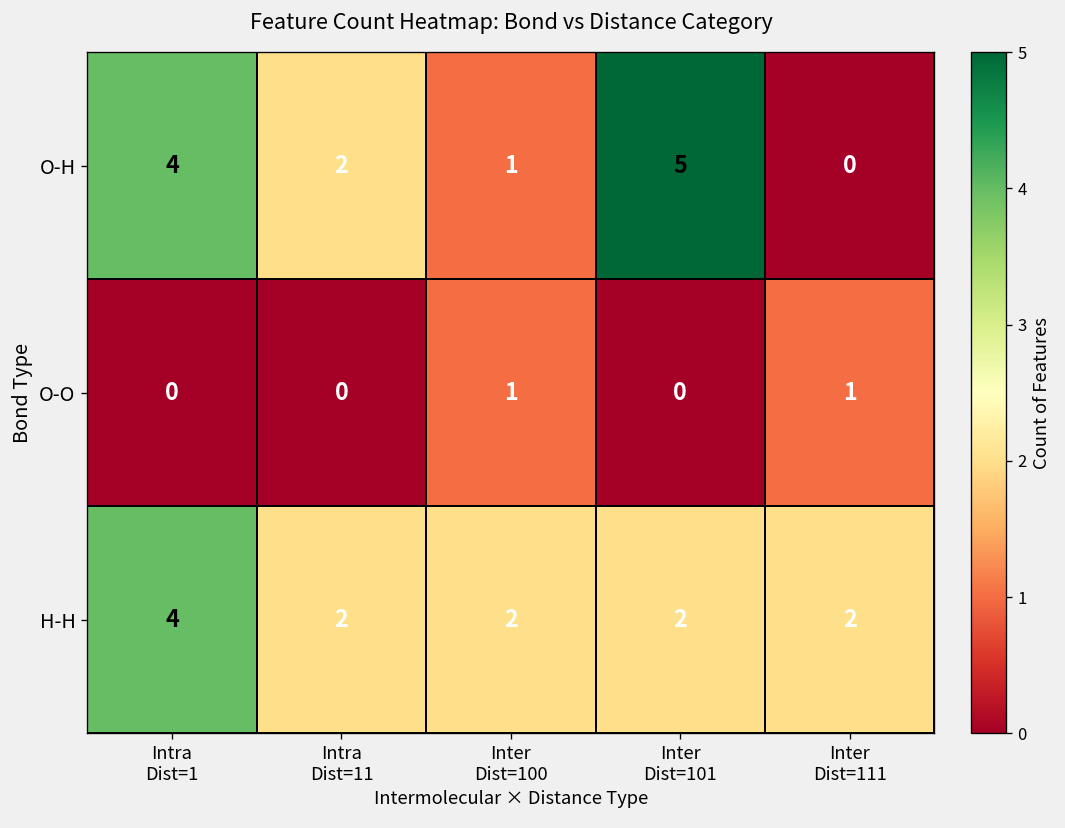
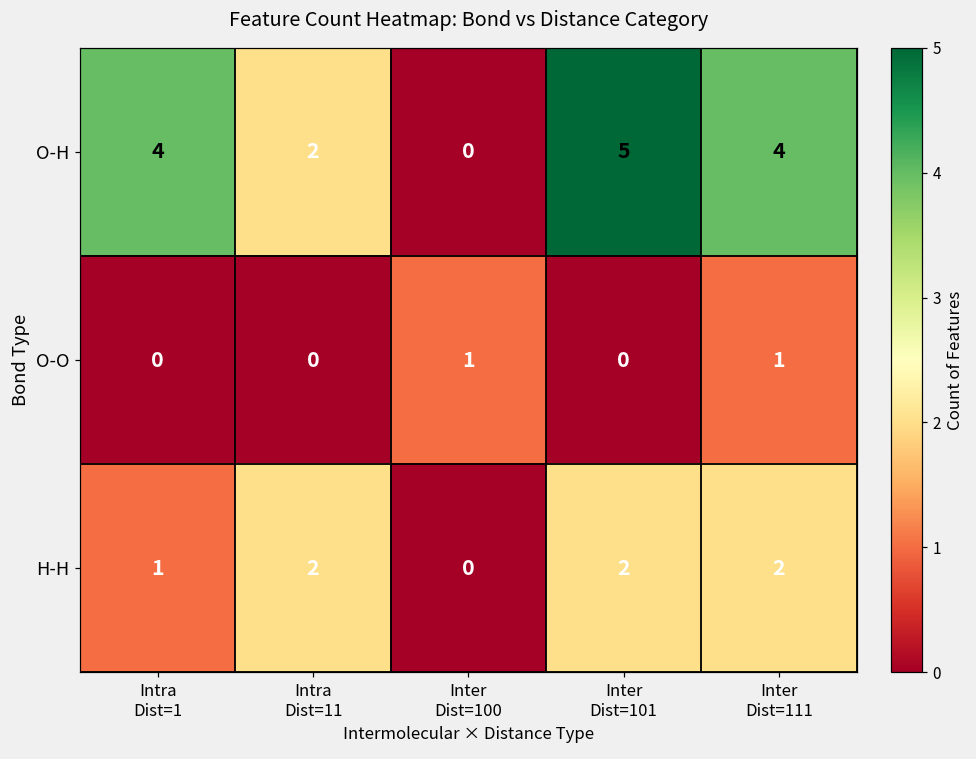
O-H, Inter Dist=100: 1 -> 0
O-H, Inter Dist=111: 0 -> 4
H-H, Intra Dist=1: 4 -> 1
H-H, Inter Dist=100: 2 -> 0
